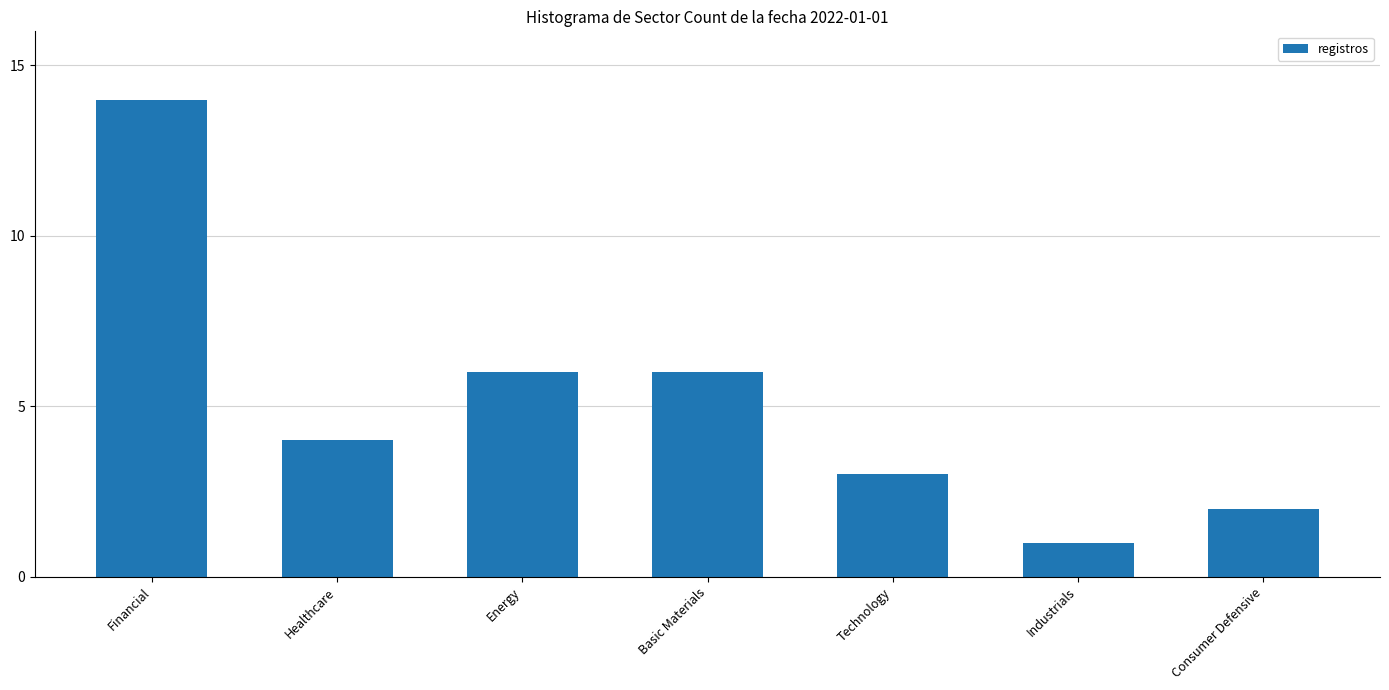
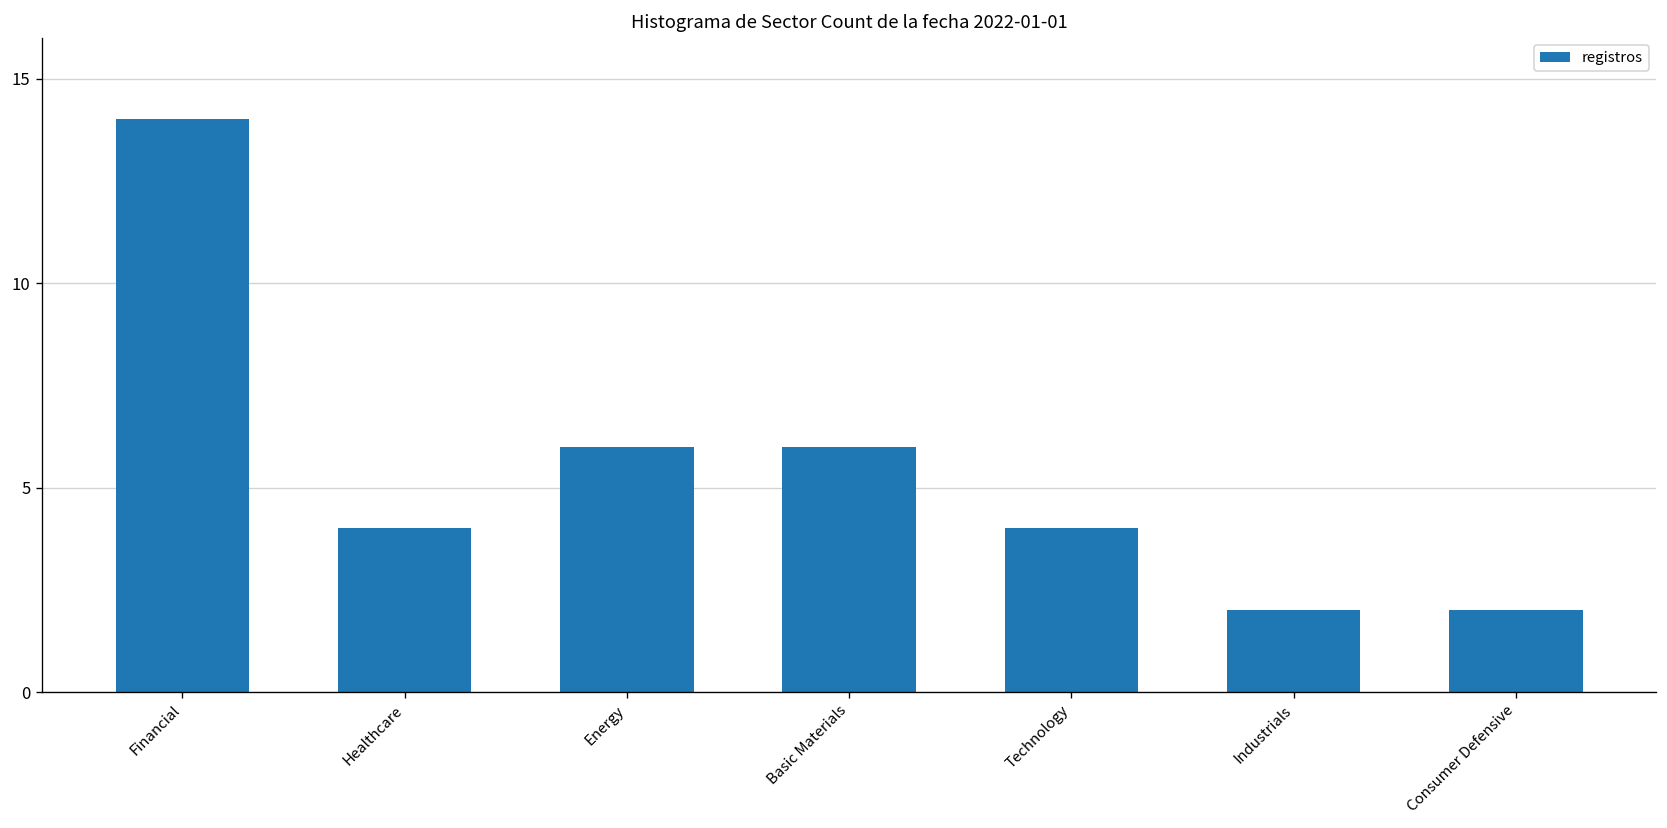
Technology: 3 -> 4
Industrials: 1 -> 2
